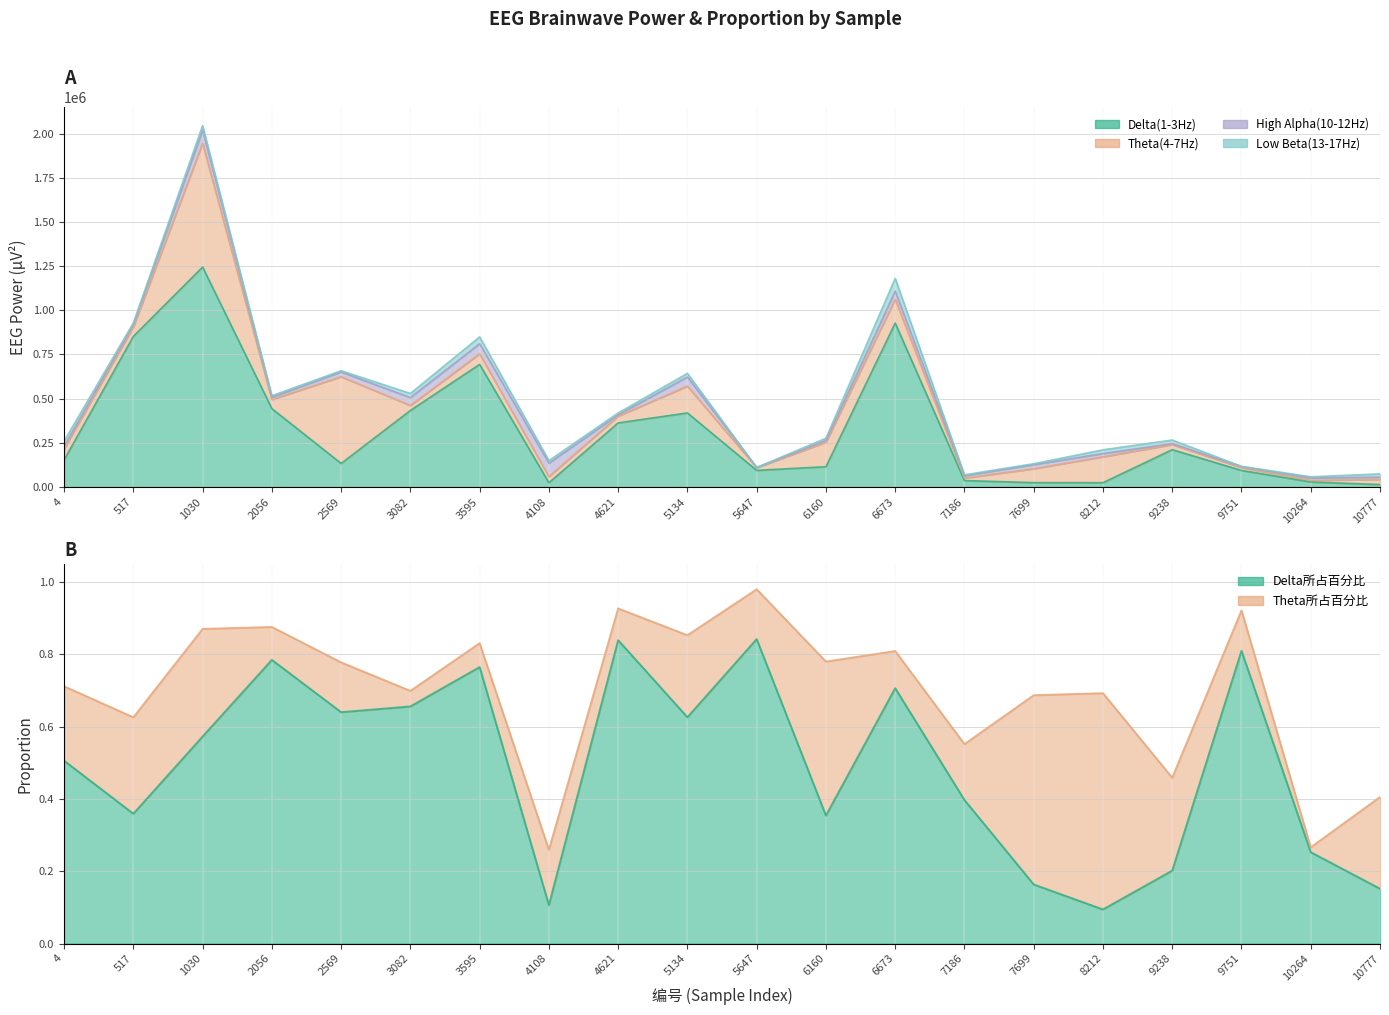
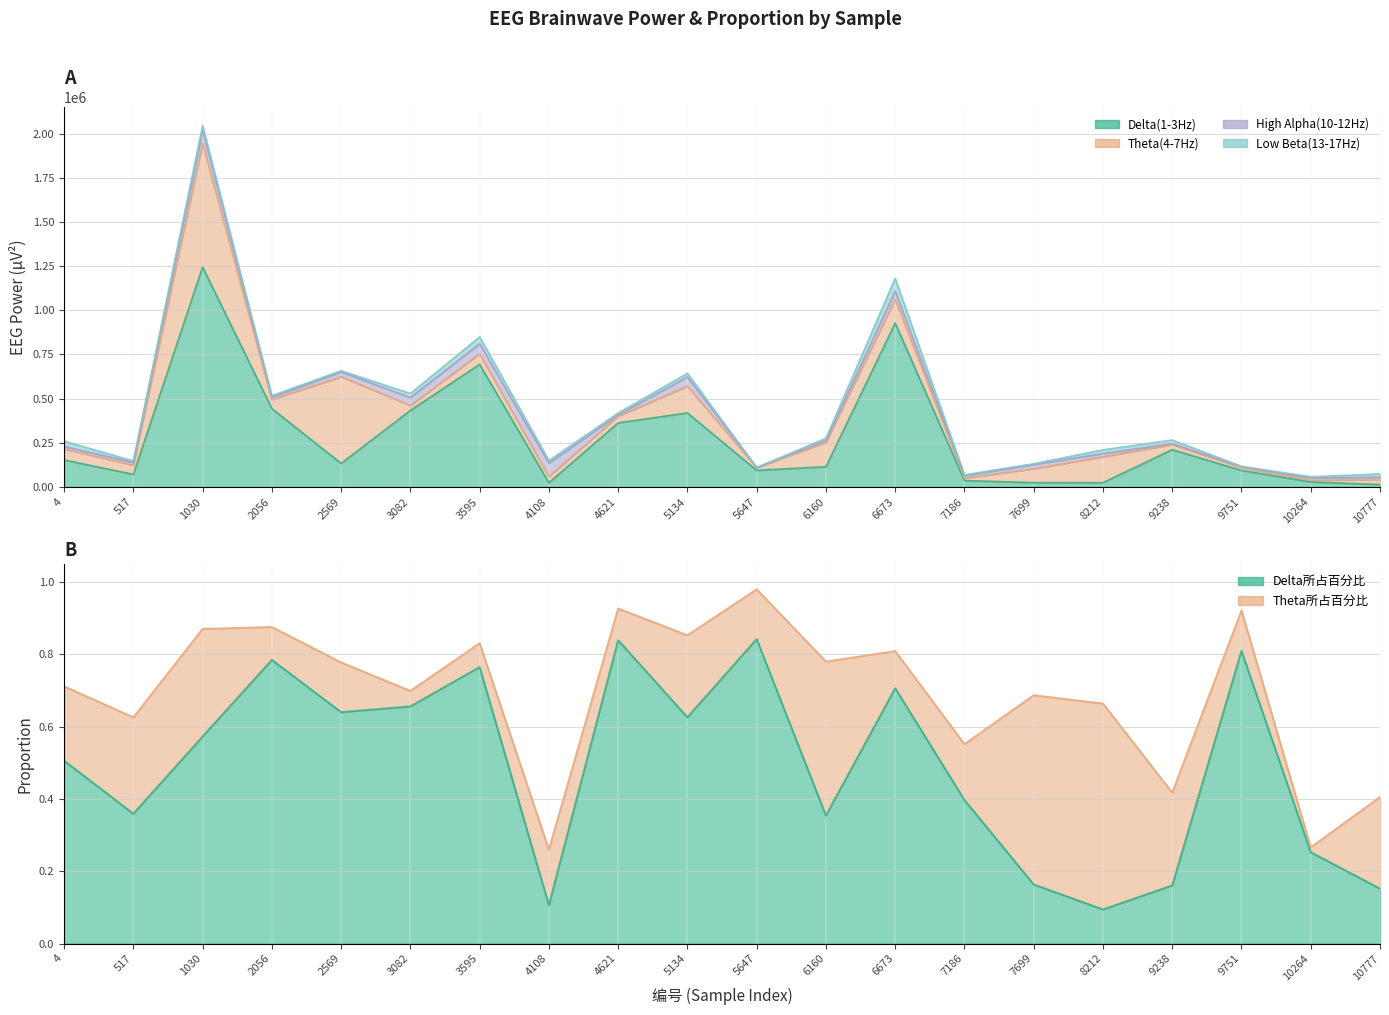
A, Delta(1-3Hz), 517: 850000 -> 70000
B, Theta所占百分比, 8212: 0.60 -> 0.57
B, Delta所占百分比, 9238: 0.20 -> 0.16
